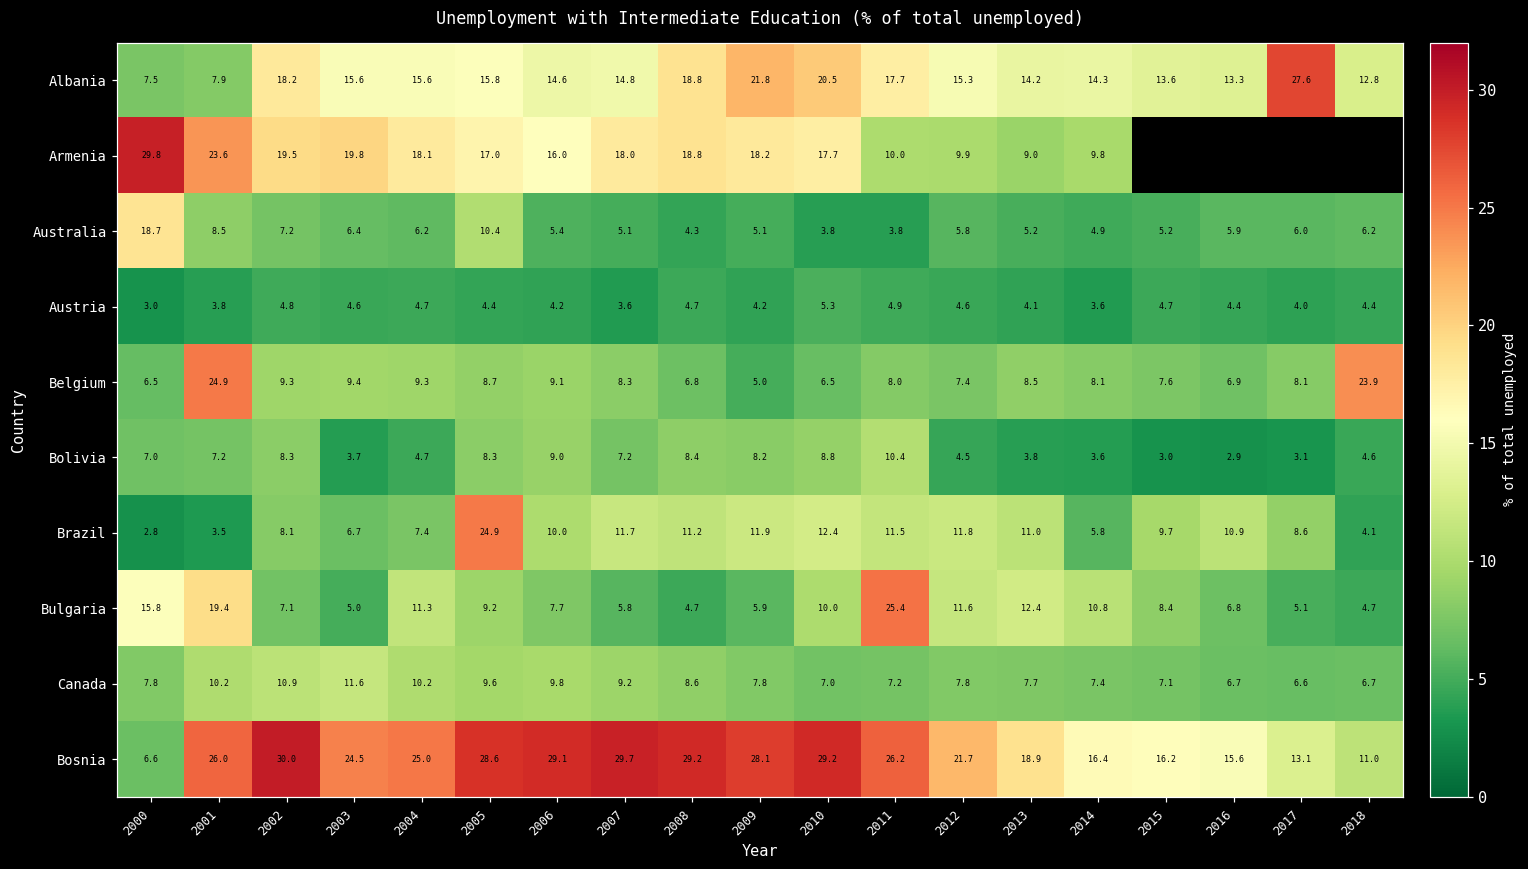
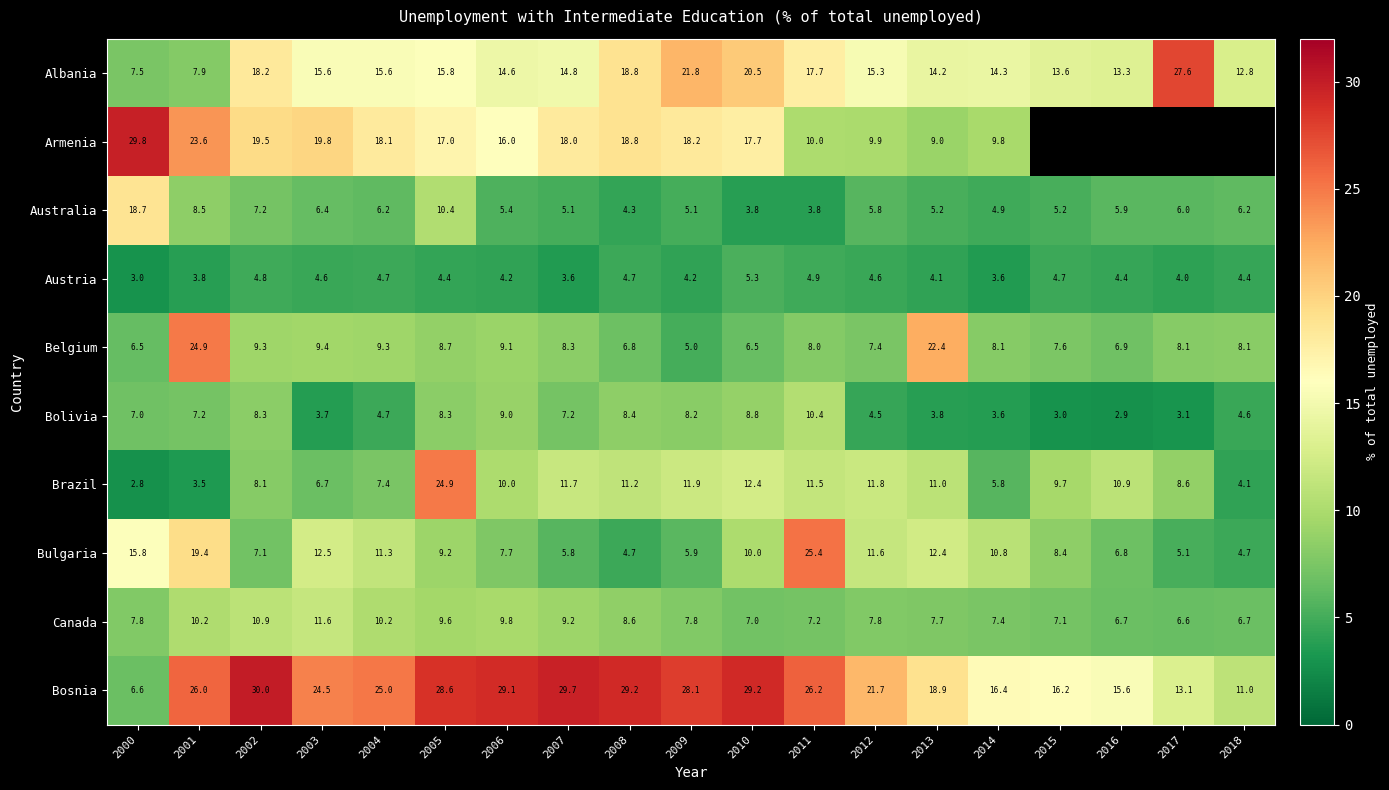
Belgium, 2013: 8.5 -> 22.4
Belgium, 2018: 23.9 -> 8.1
Bulgaria, 2003: 5.0 -> 12.5
